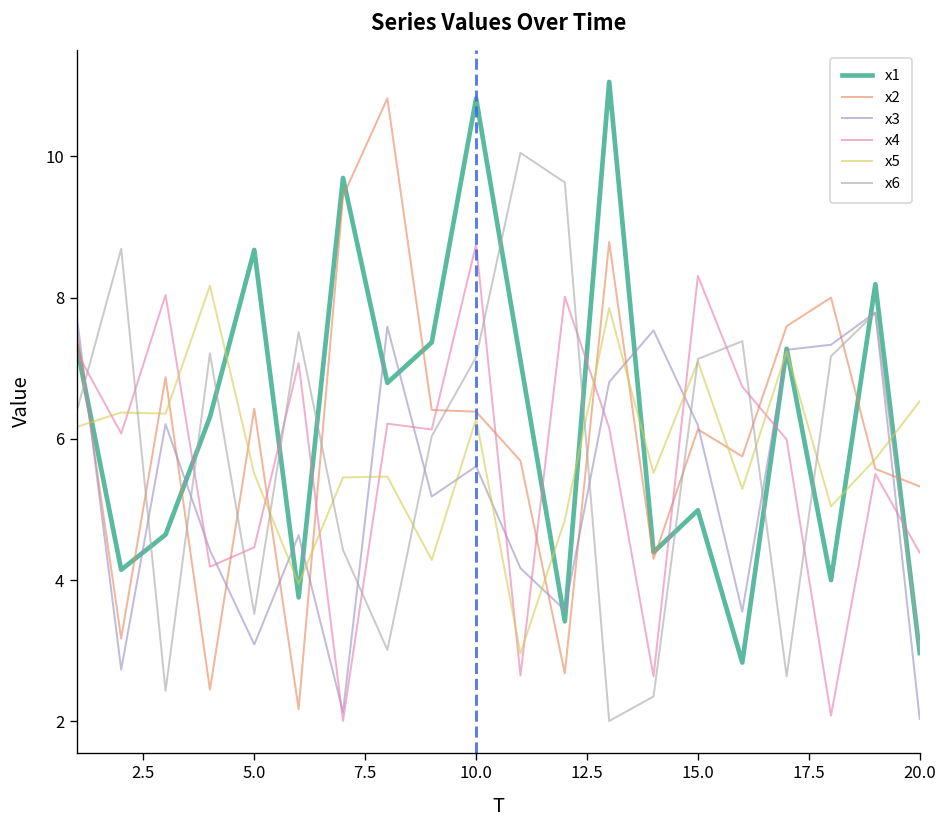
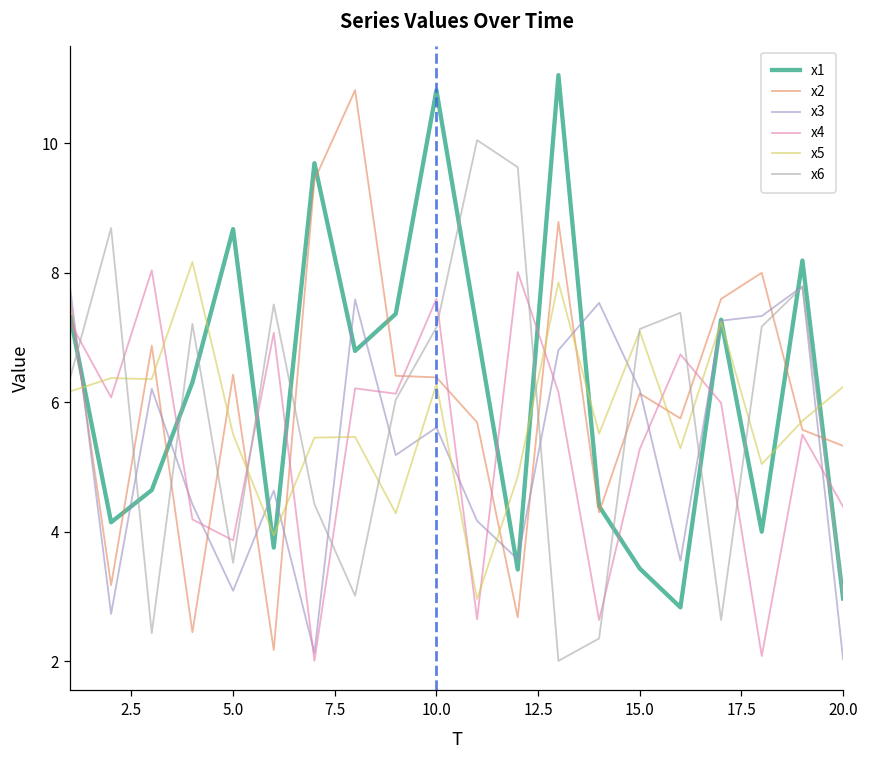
x4, 5.0: 4.5 -> 3.9
x4, 10.0: 8.8 -> 7.6
x1, 15.0: 5.0 -> 3.4
x4, 15.0: 8.3 -> 5.3
x5, 20.0: 6.5 -> 6.2
